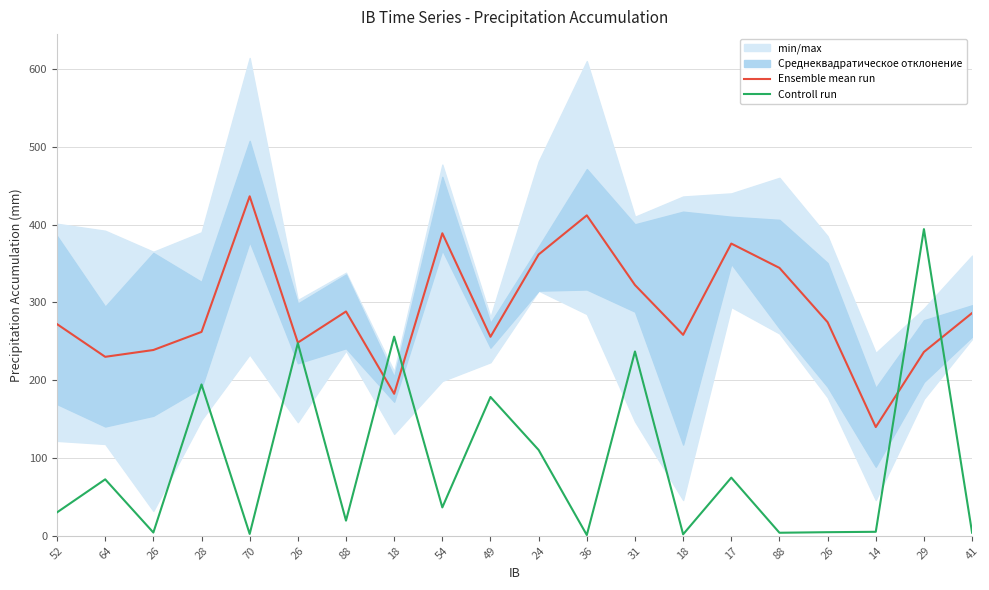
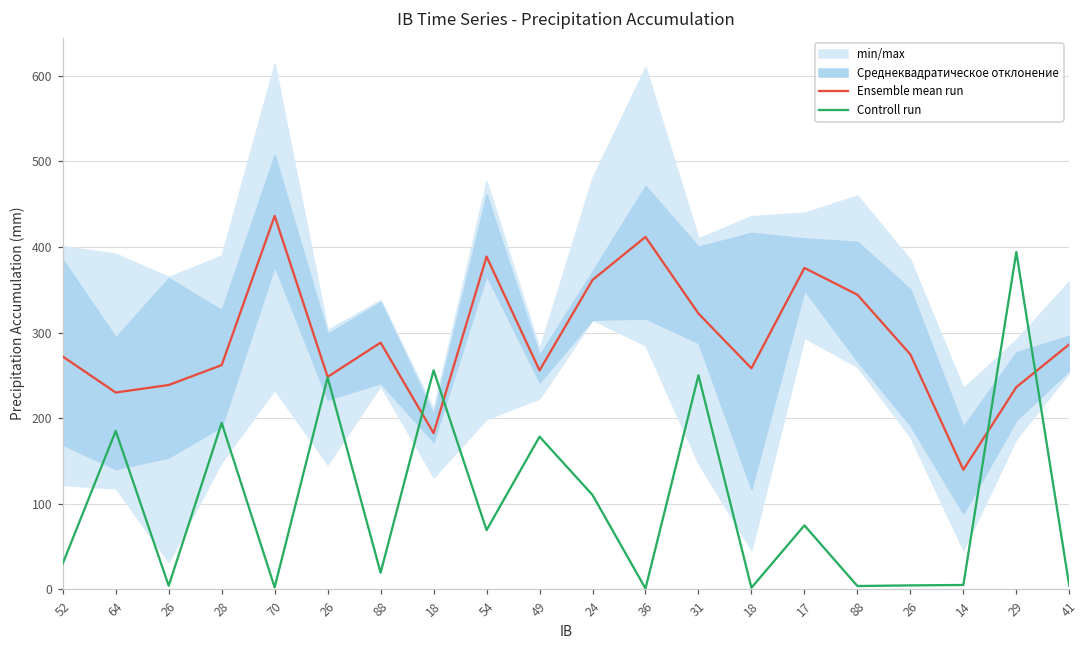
Controll run, 64: 70 -> 190
Controll run, 54: 40 -> 70
Controll run, 31: 240 -> 250
